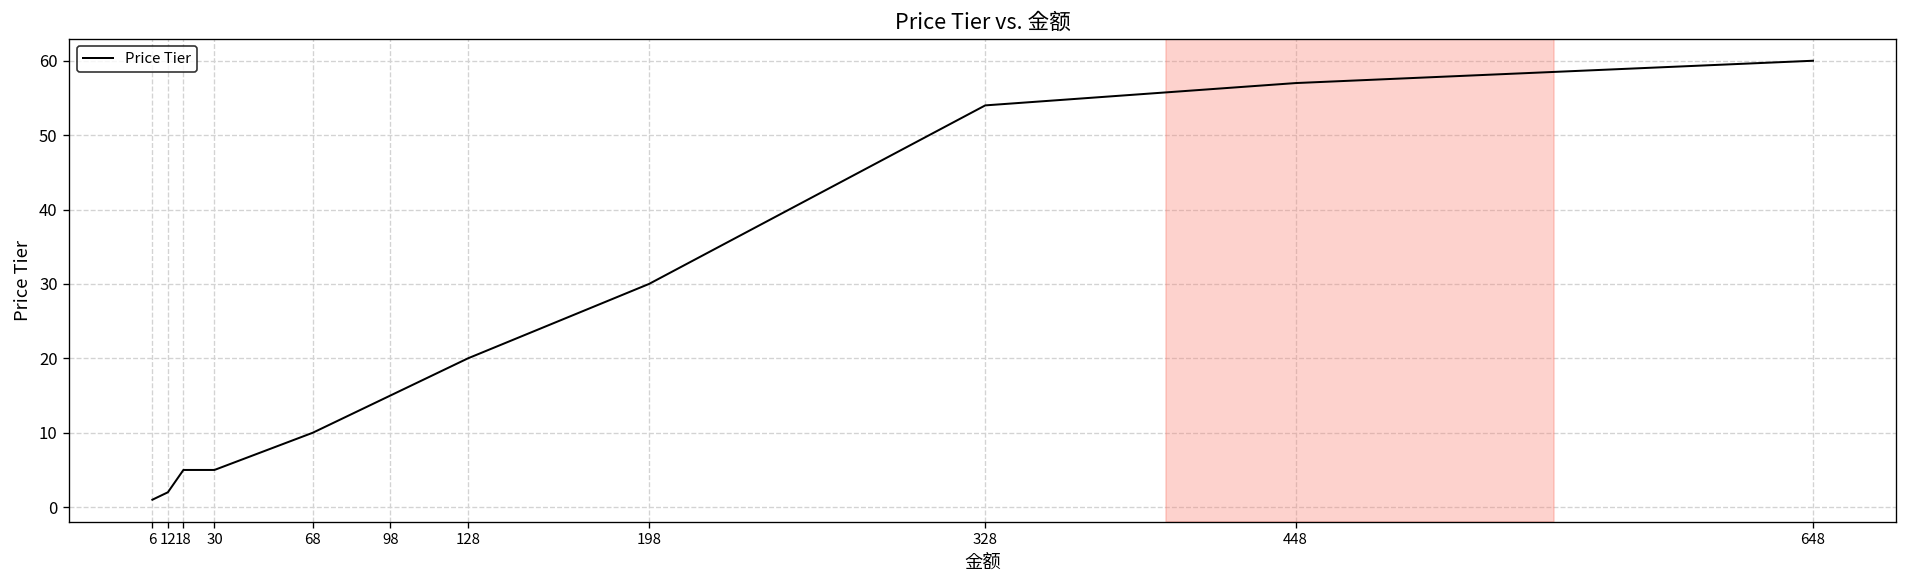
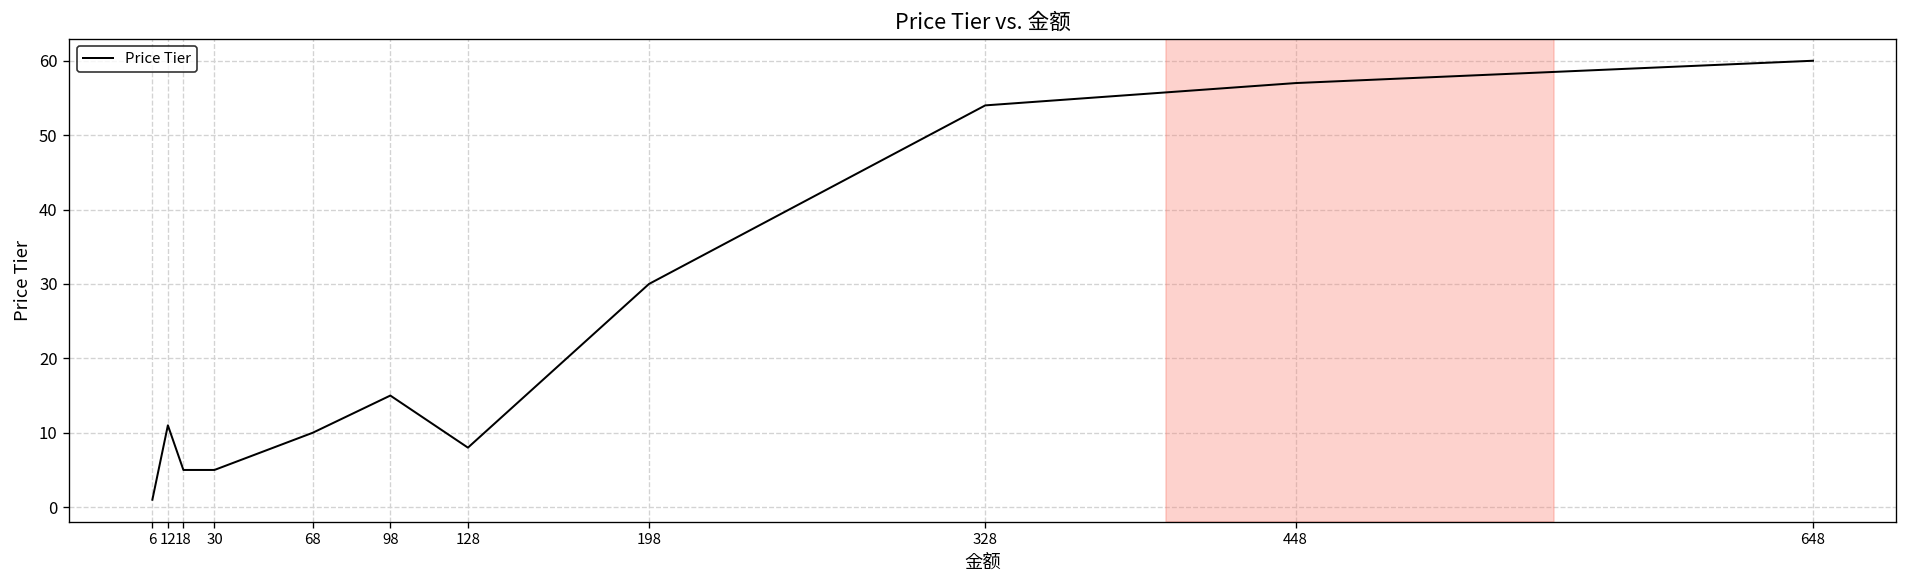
12: 2 -> 11
128: 20 -> 8
